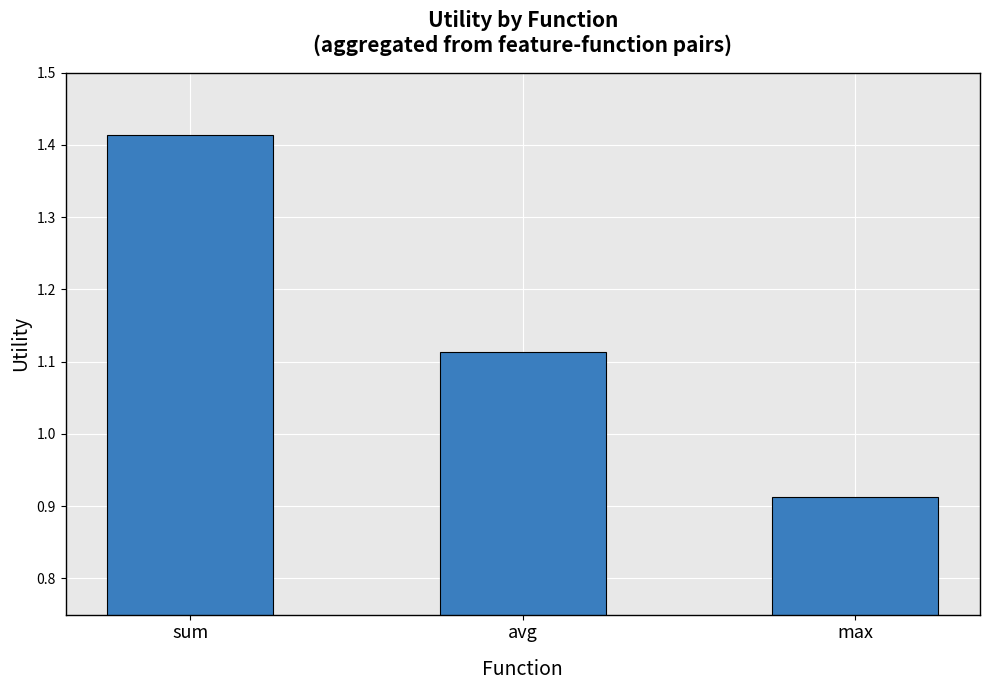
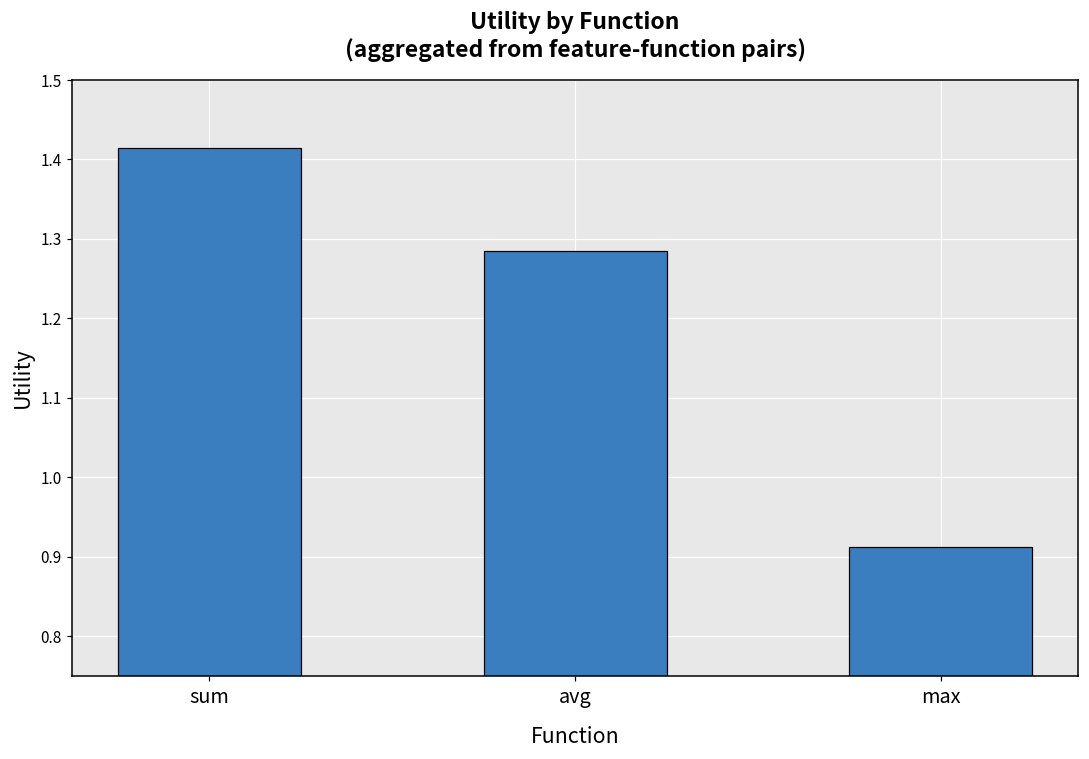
avg: 1.11 -> 1.29
